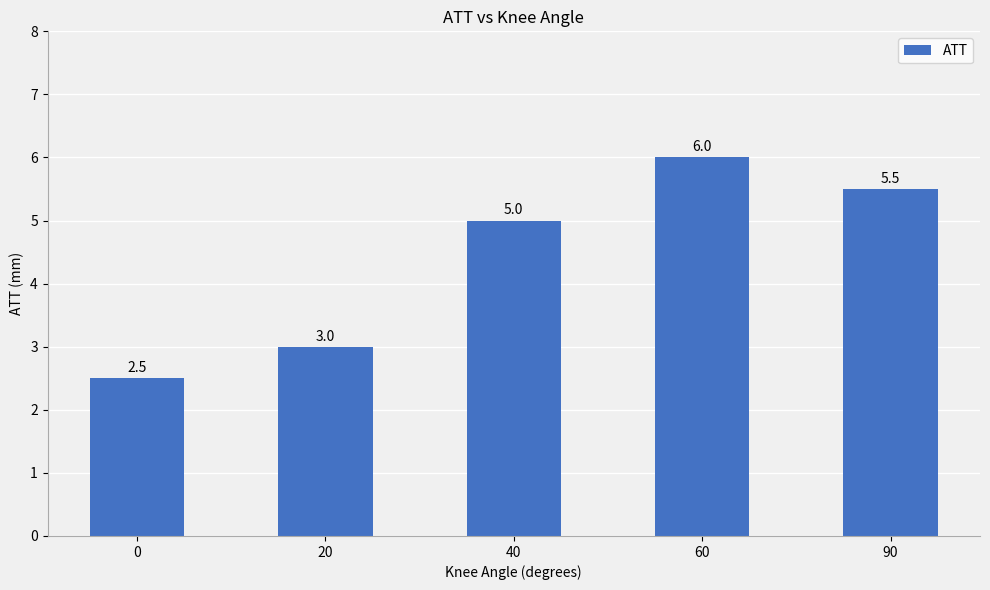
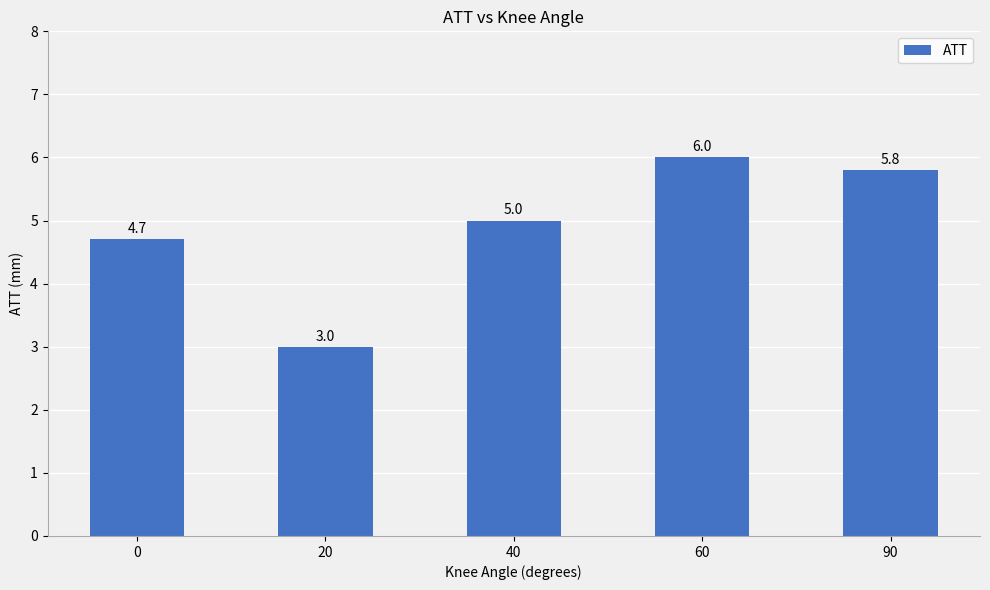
0: 2.5 -> 4.7
90: 5.5 -> 5.8
